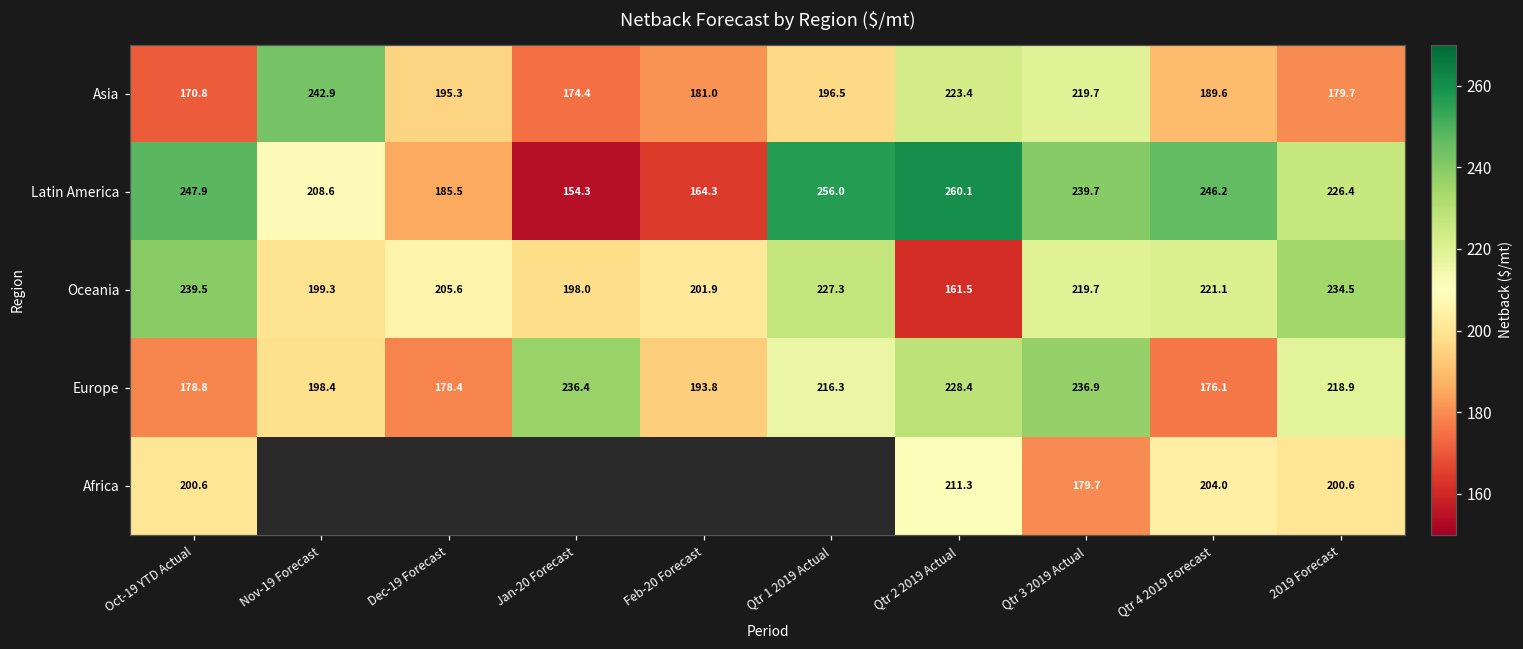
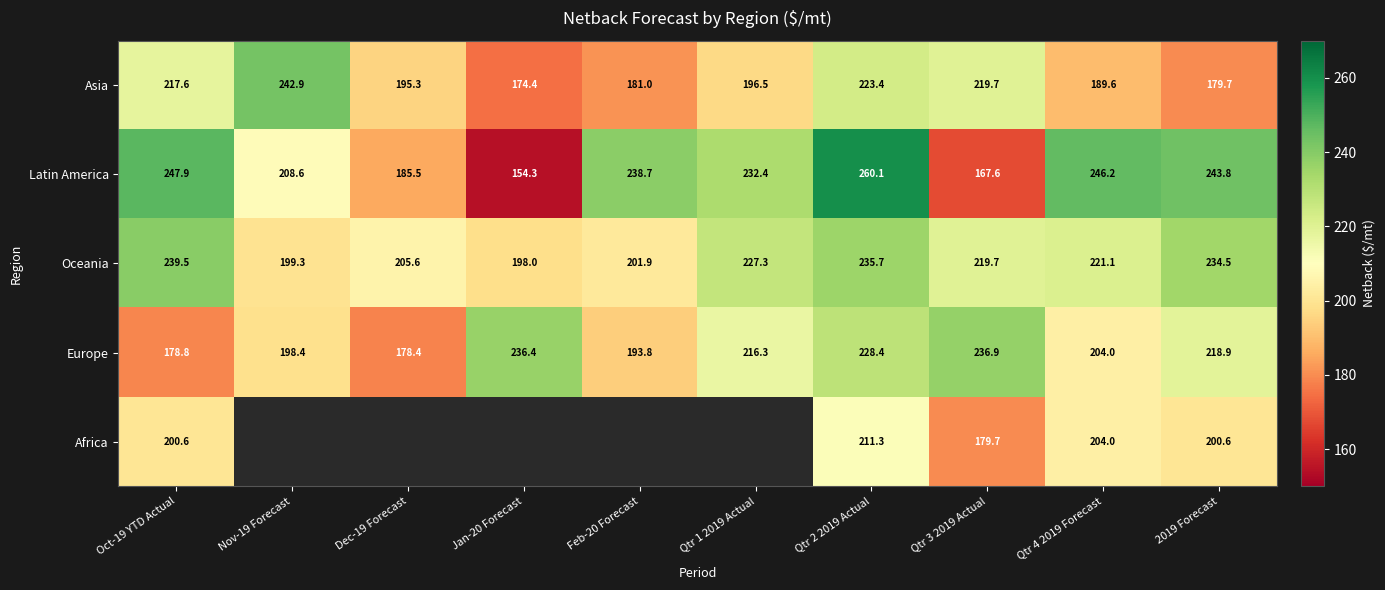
Asia, Oct-19 YTD Actual: 170.8 -> 217.6
Latin America, Feb-20 Forecast: 164.3 -> 238.7
Latin America, Qtr 1 2019 Actual: 256.0 -> 232.4
Latin America, Qtr 3 2019 Actual: 239.7 -> 167.6
Latin America, 2019 Forecast: 226.4 -> 243.8
Oceania, Qtr 2 2019 Actual: 161.5 -> 235.7
Europe, Qtr 4 2019 Forecast: 176.1 -> 204.0
